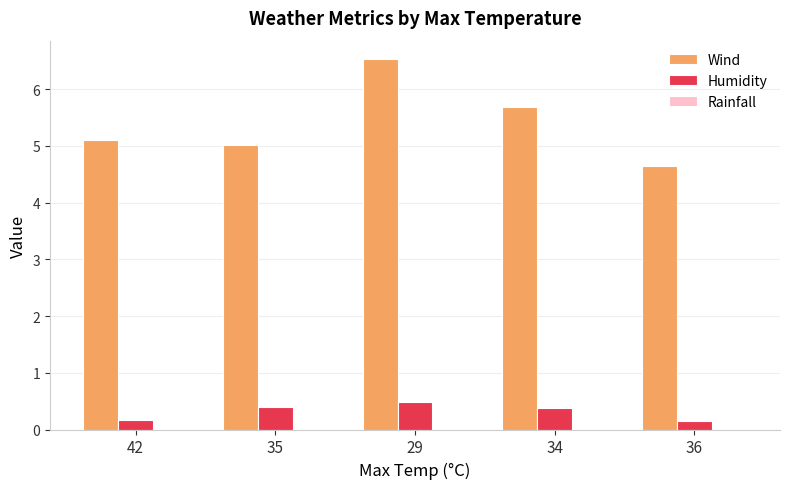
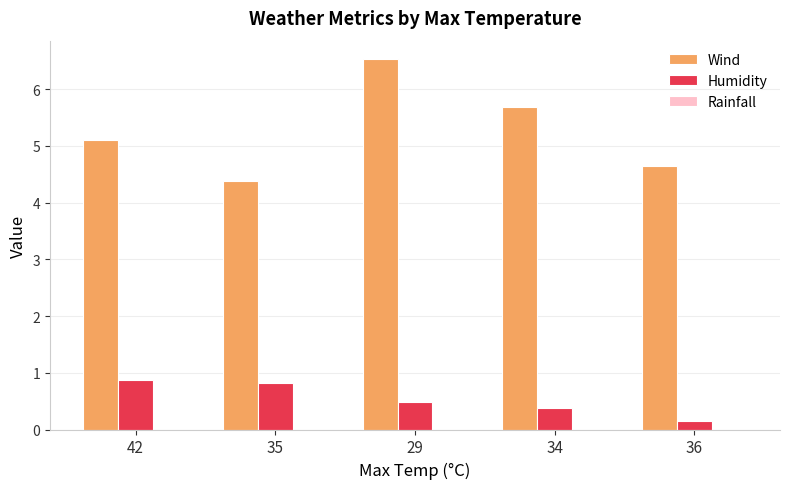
Humidity, 42: 0.2 -> 0.9
Wind, 35: 5.0 -> 4.4
Humidity, 35: 0.4 -> 0.8
